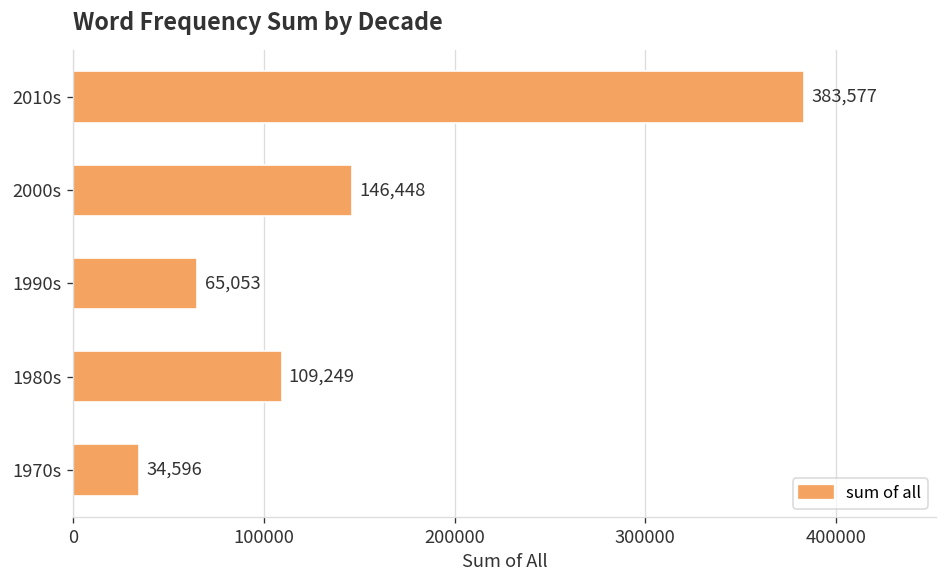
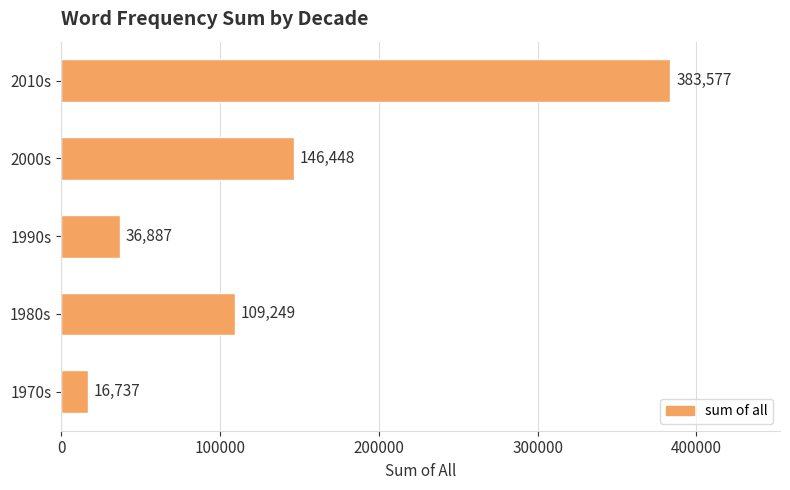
1990s: 65,053 -> 36,887
1970s: 34,596 -> 16,737
